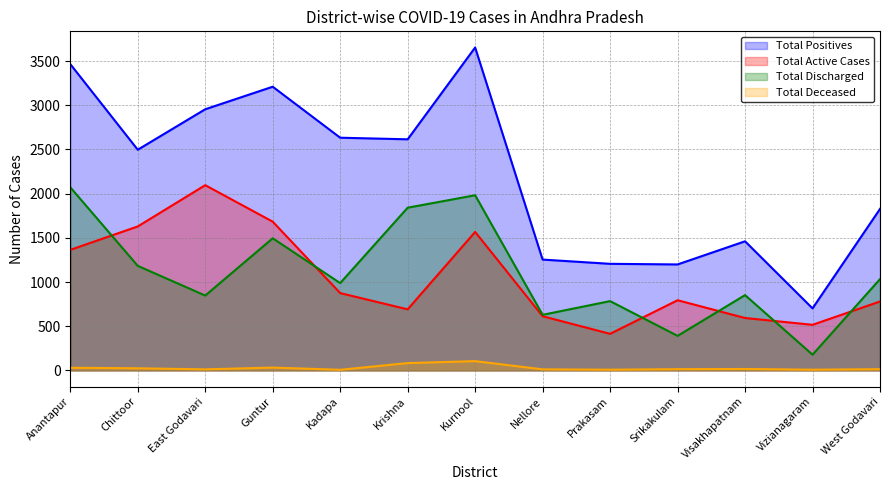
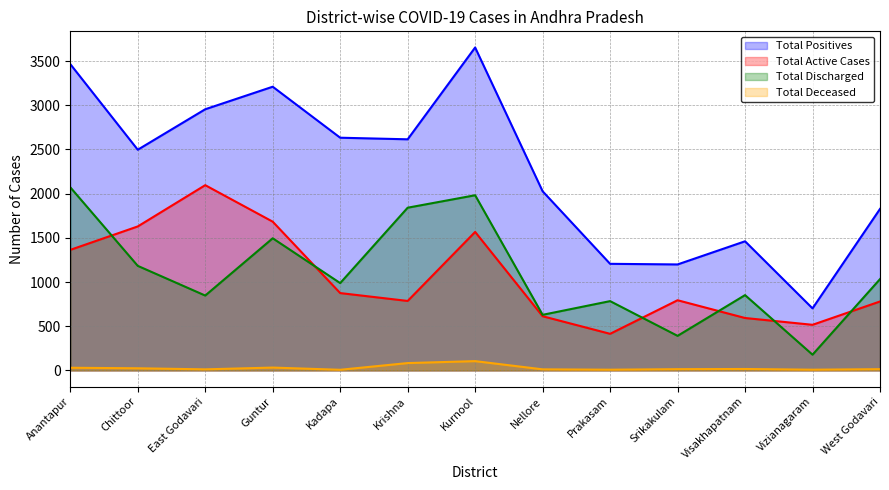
Total Active Cases, Krishna: 700 -> 800
Total Positives, Nellore: 1300 -> 2000
